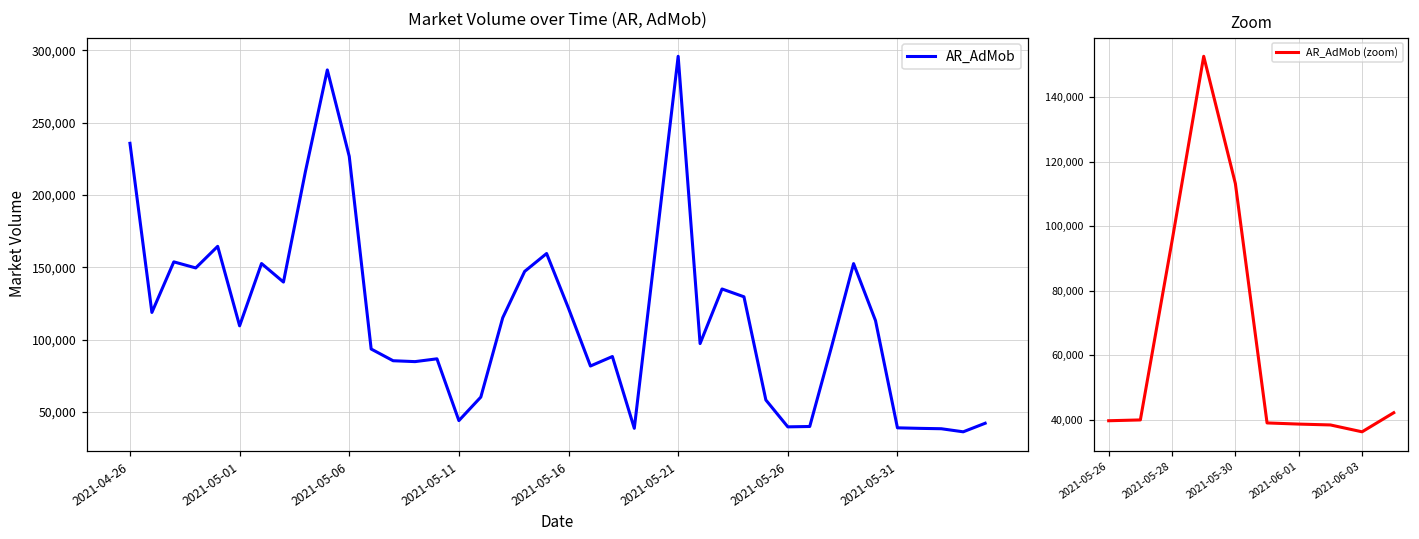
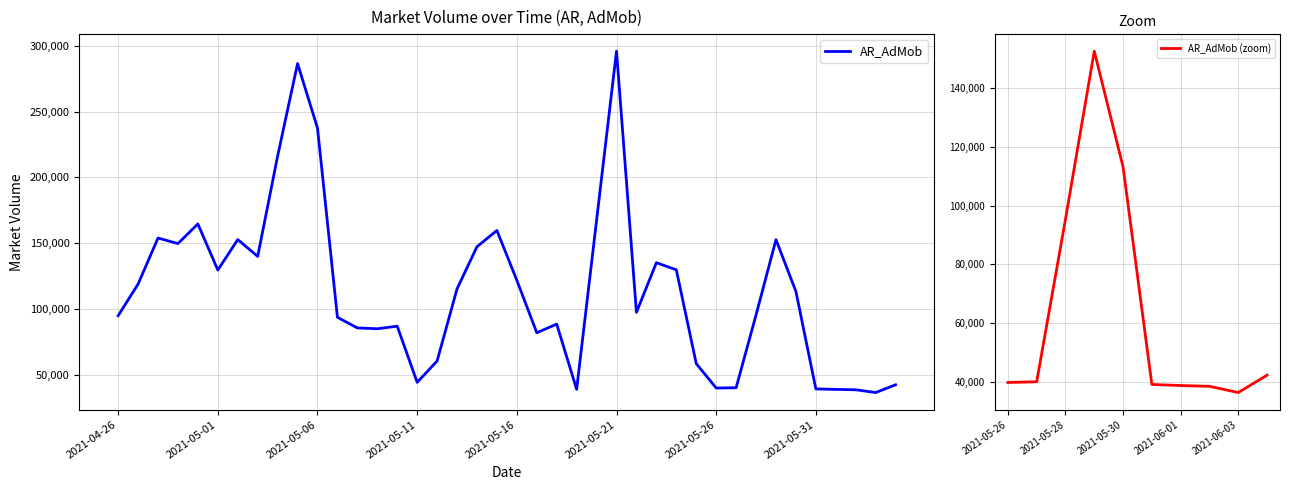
Market Volume over Time (AR, AdMob), 2021-04-26: 236,000 -> 95,000
Market Volume over Time (AR, AdMob), 2021-05-01: 110,000 -> 129,000
Market Volume over Time (AR, AdMob), 2021-05-06: 227,000 -> 237,000
